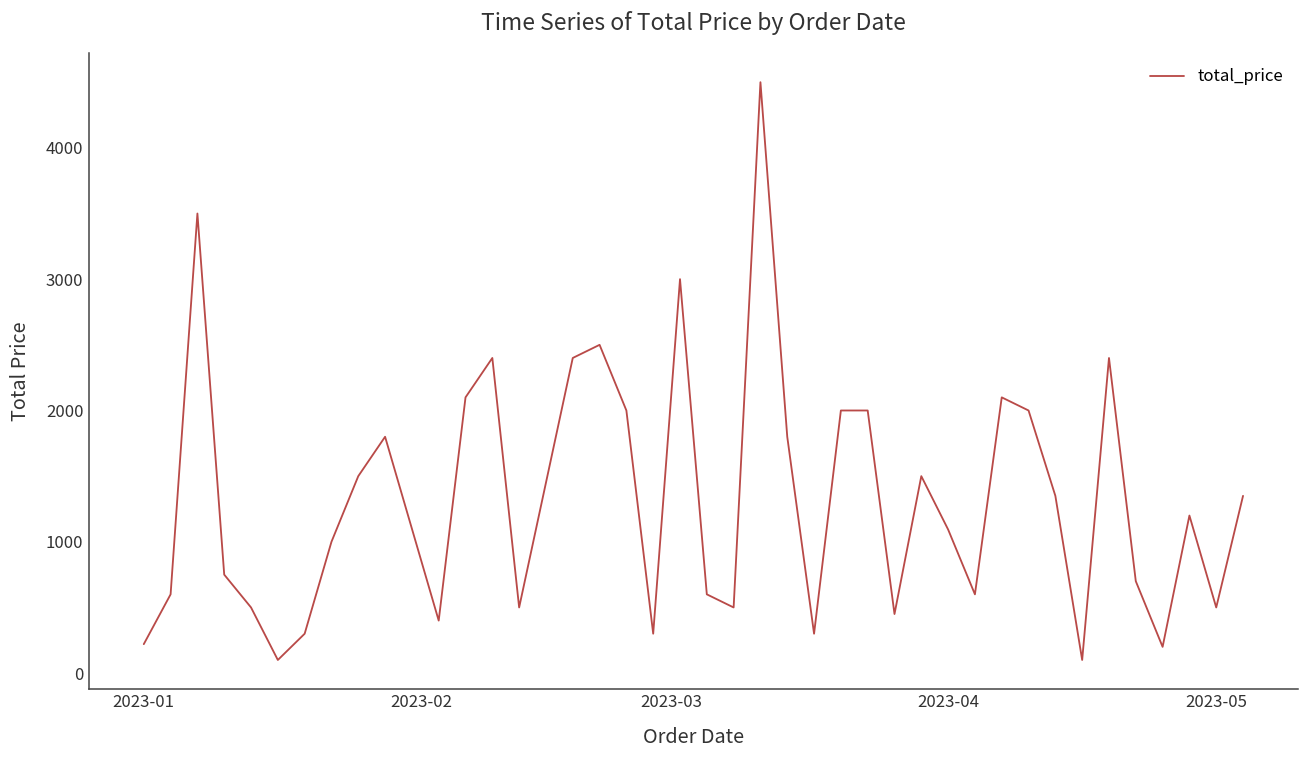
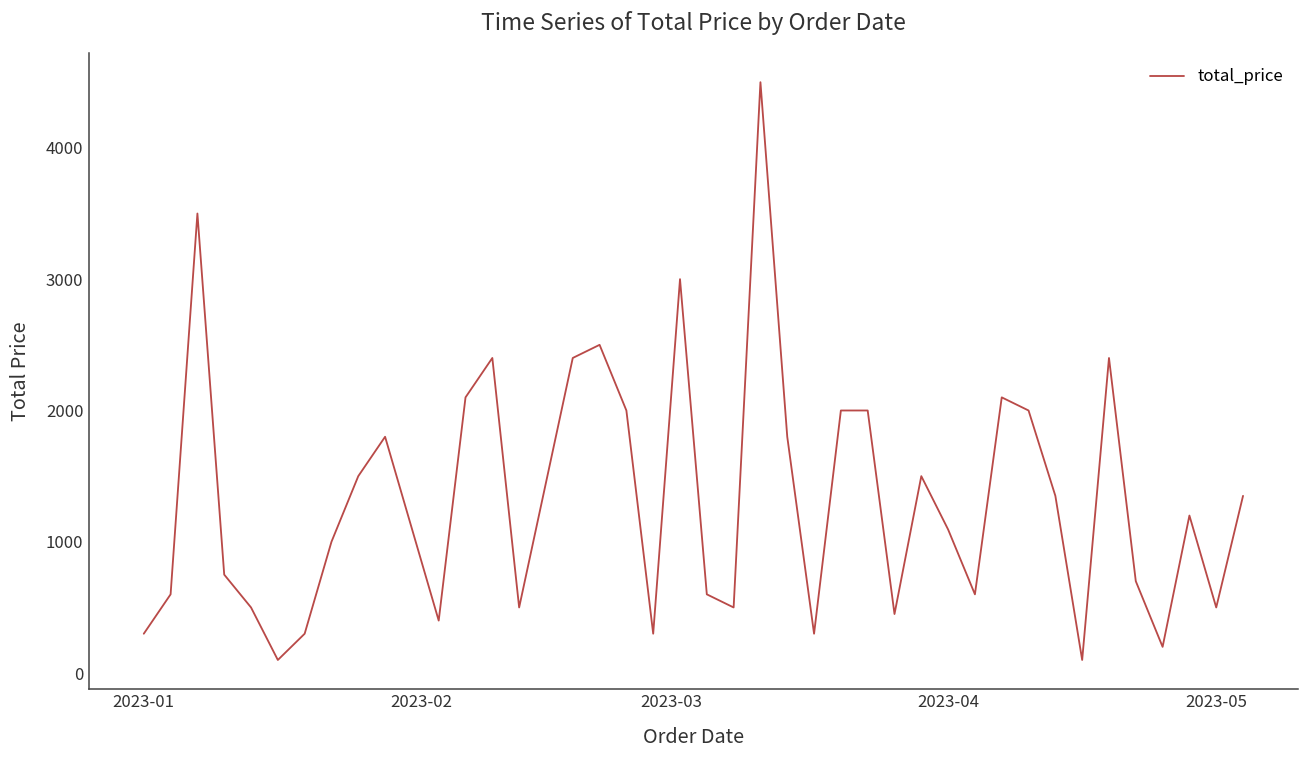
2023-01: 220 -> 300
